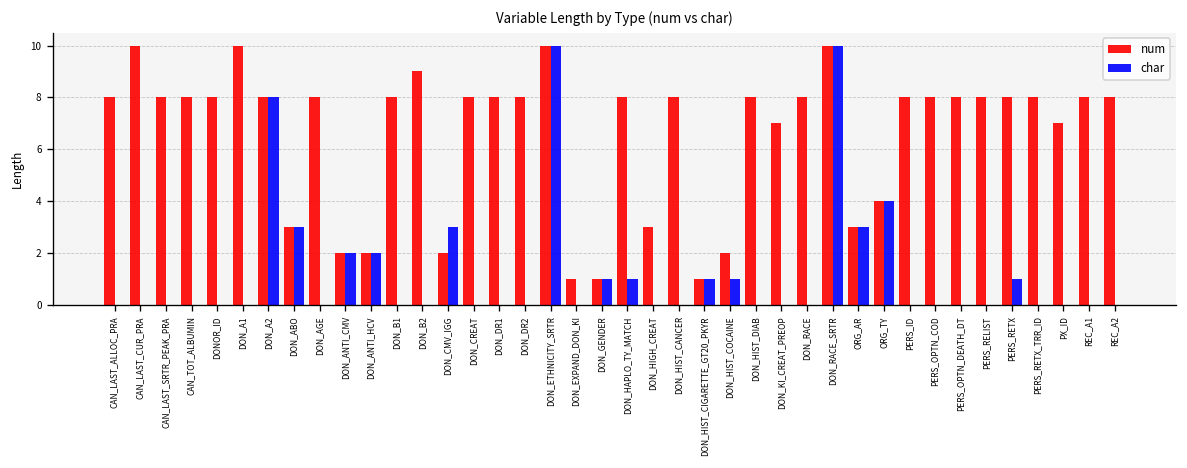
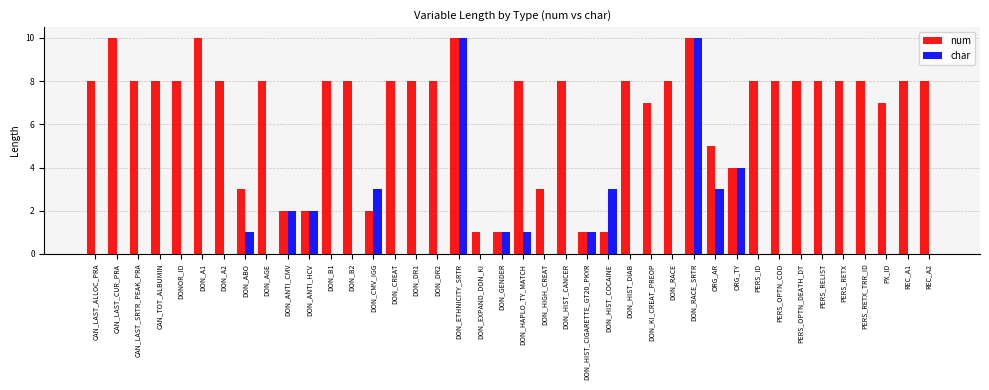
char, DON_A2: 8 -> 0
char, DON_ABO: 3 -> 1
num, DON_B2: 9 -> 8
num, DON_HIST_COCAINE: 2 -> 1
char, DON_HIST_COCAINE: 1 -> 3
num, ORG_AR: 3 -> 5
char, PERS_RETX: 1 -> 0
